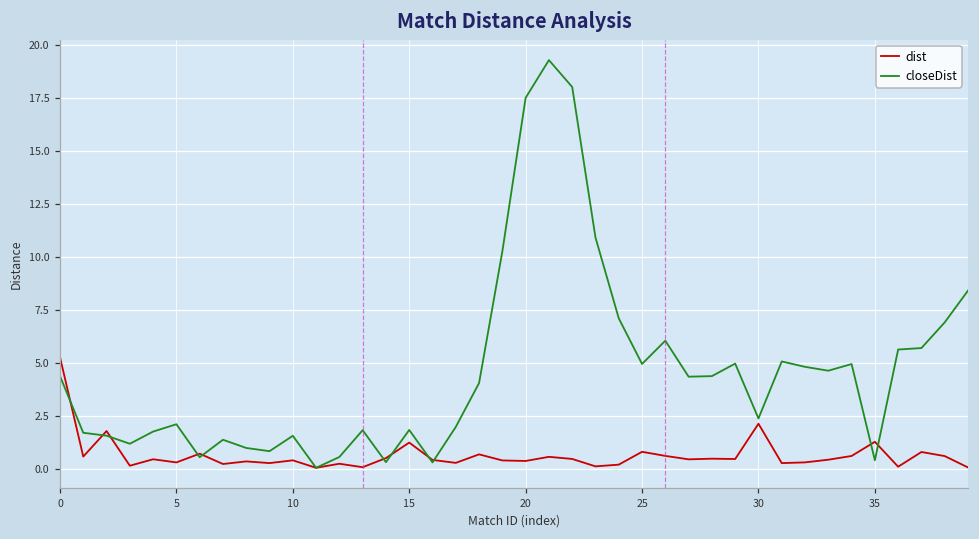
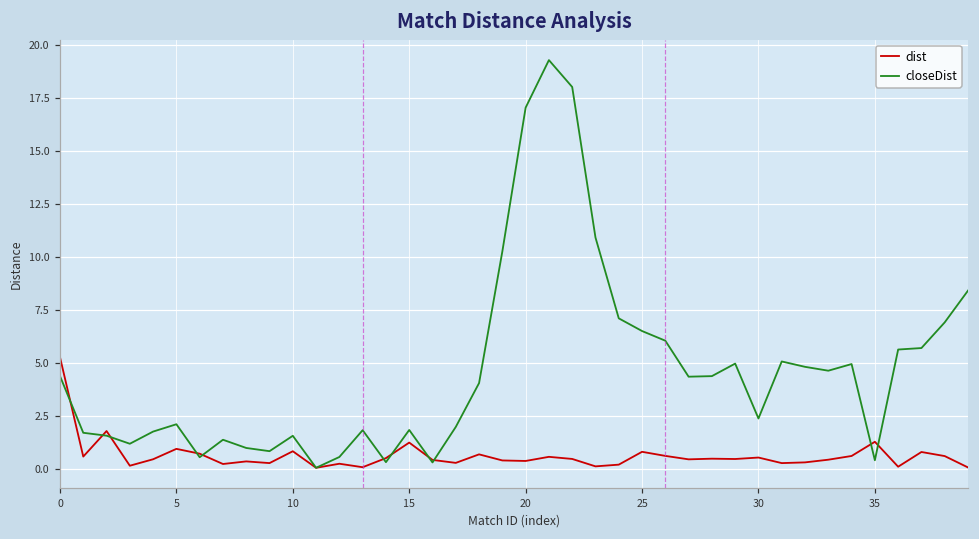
dist, 5: 0.3 -> 1.0
dist, 10: 0.4 -> 0.9
closeDist, 20: 17.5 -> 17.1
closeDist, 25: 5.0 -> 6.5
dist, 30: 2.2 -> 0.6
